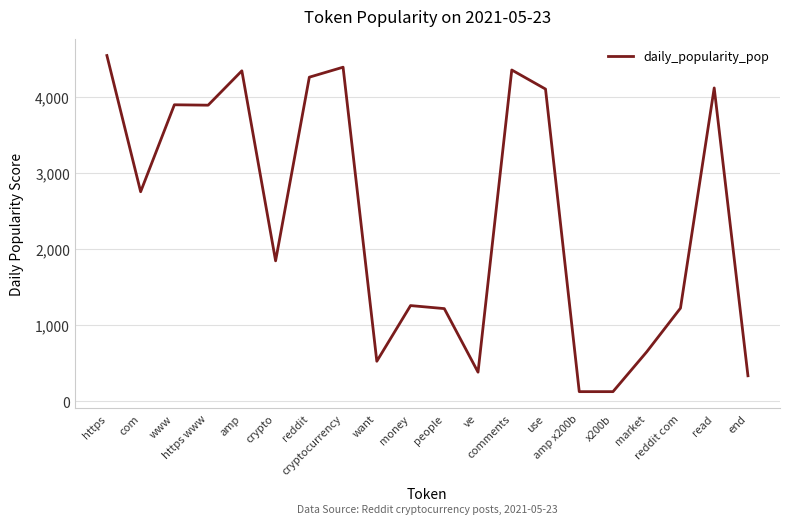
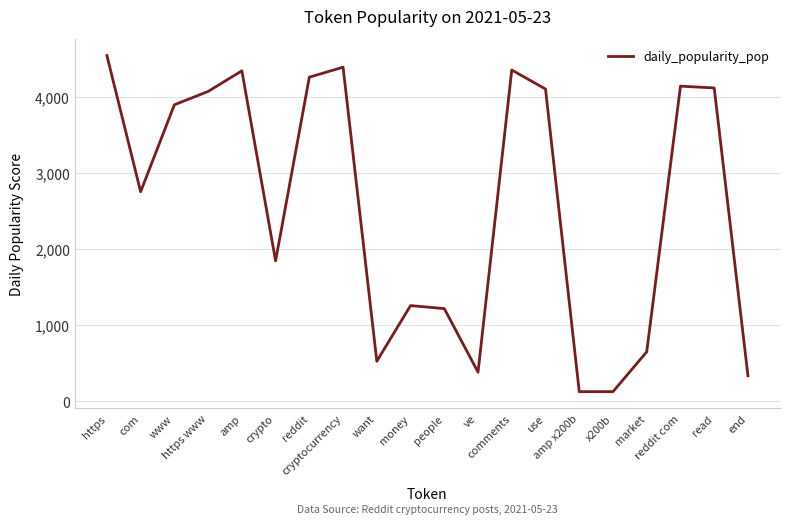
https www: 3,900 -> 4,100
reddit com: 1,200 -> 4,100
